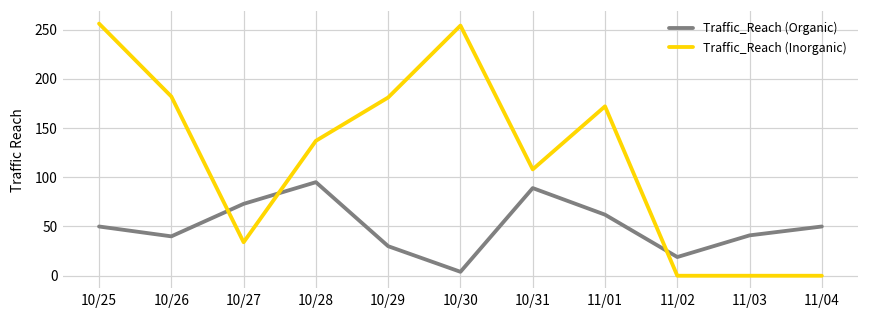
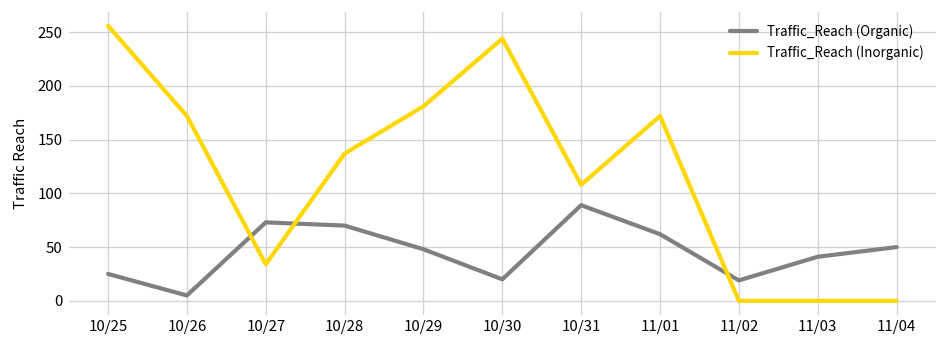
Traffic_Reach (Organic), 10/25: 50 -> 30
Traffic_Reach (Organic), 10/26: 40 -> 10
Traffic_Reach (Inorganic), 10/26: 180 -> 170
Traffic_Reach (Organic), 10/28: 100 -> 70
Traffic_Reach (Organic), 10/29: 30 -> 50
Traffic_Reach (Organic), 10/30: 0 -> 20
Traffic_Reach (Inorganic), 10/30: 250 -> 240
